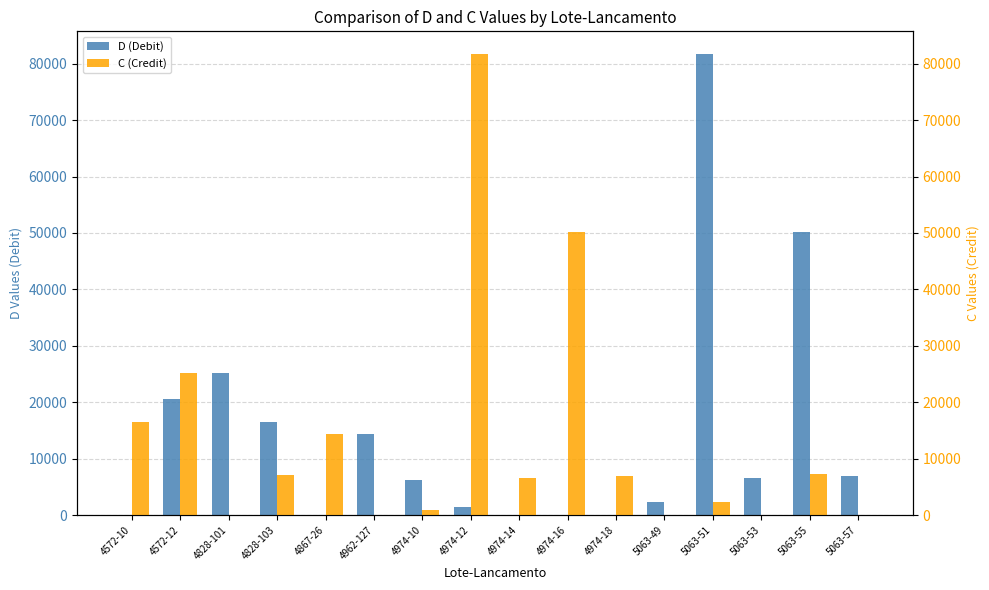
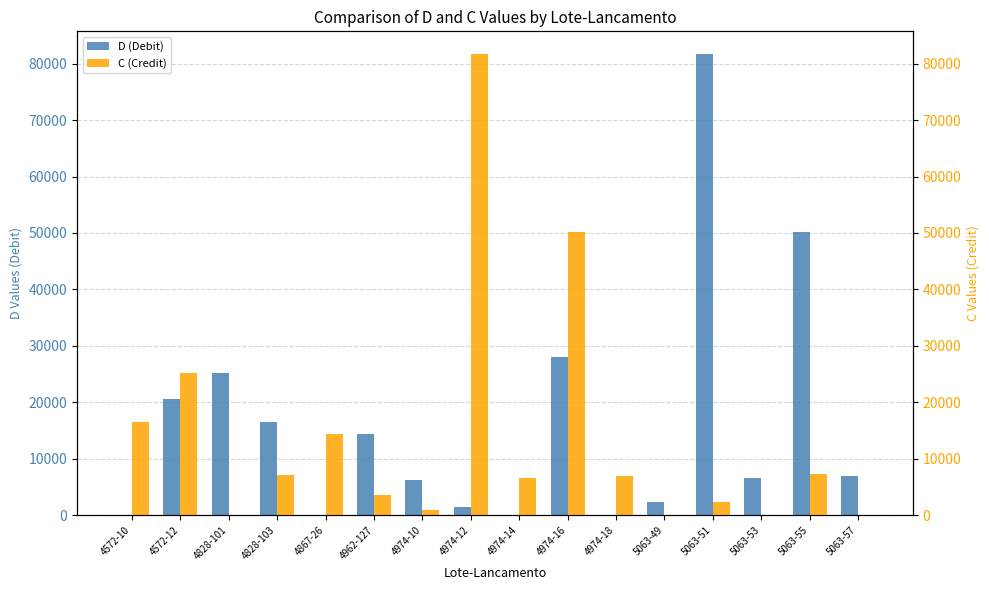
D (Debit), 4974-16: 0 -> 28000
C (Credit), 4962-127: 0 -> 4000
